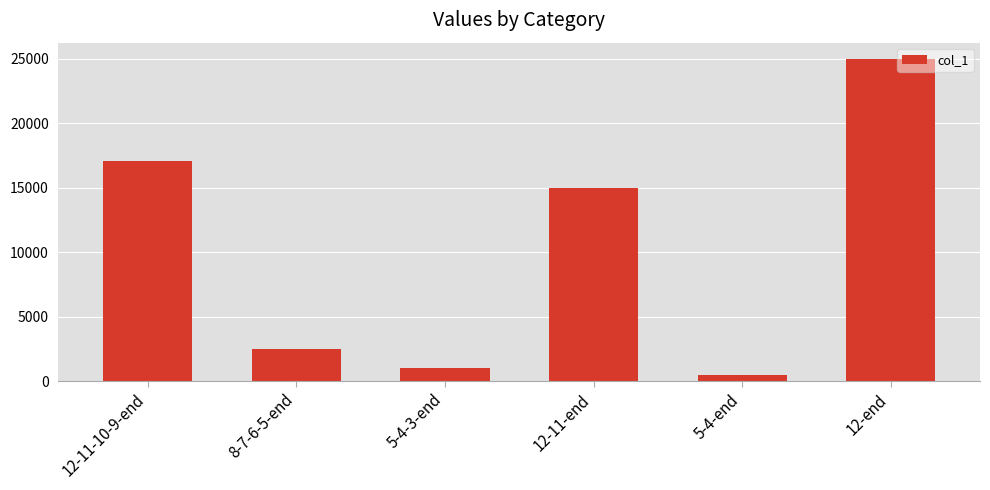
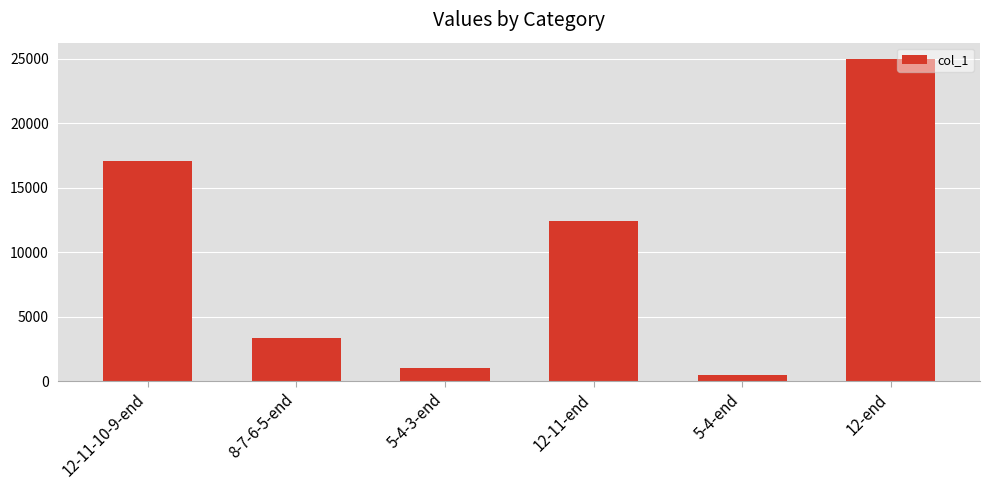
8-7-6-5-end: 2500 -> 3300
12-11-end: 15000 -> 12400
